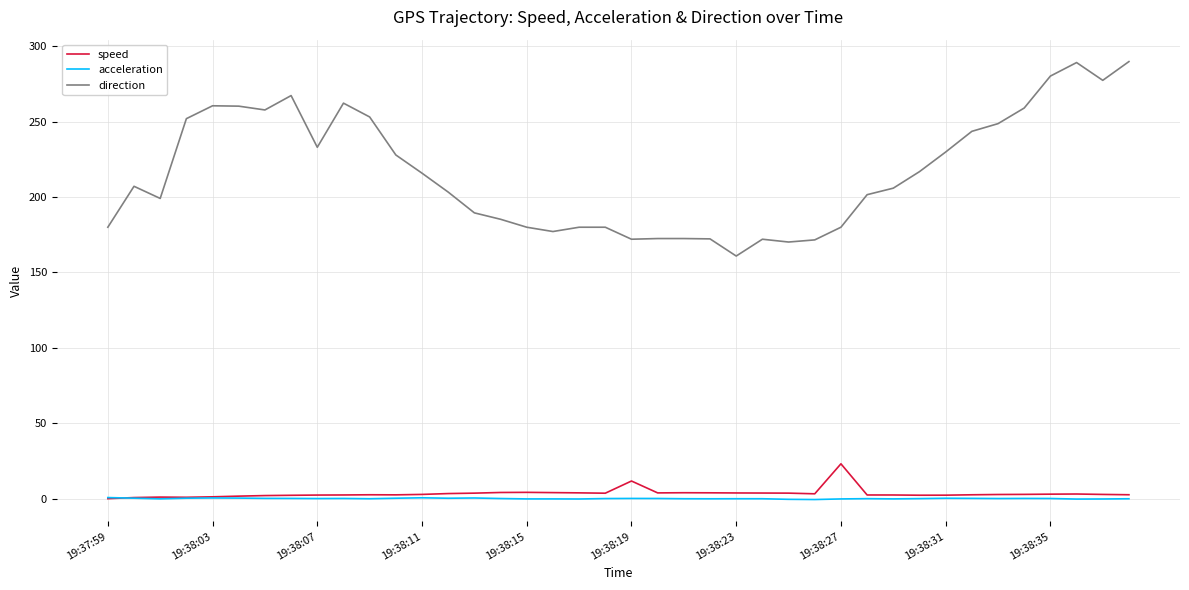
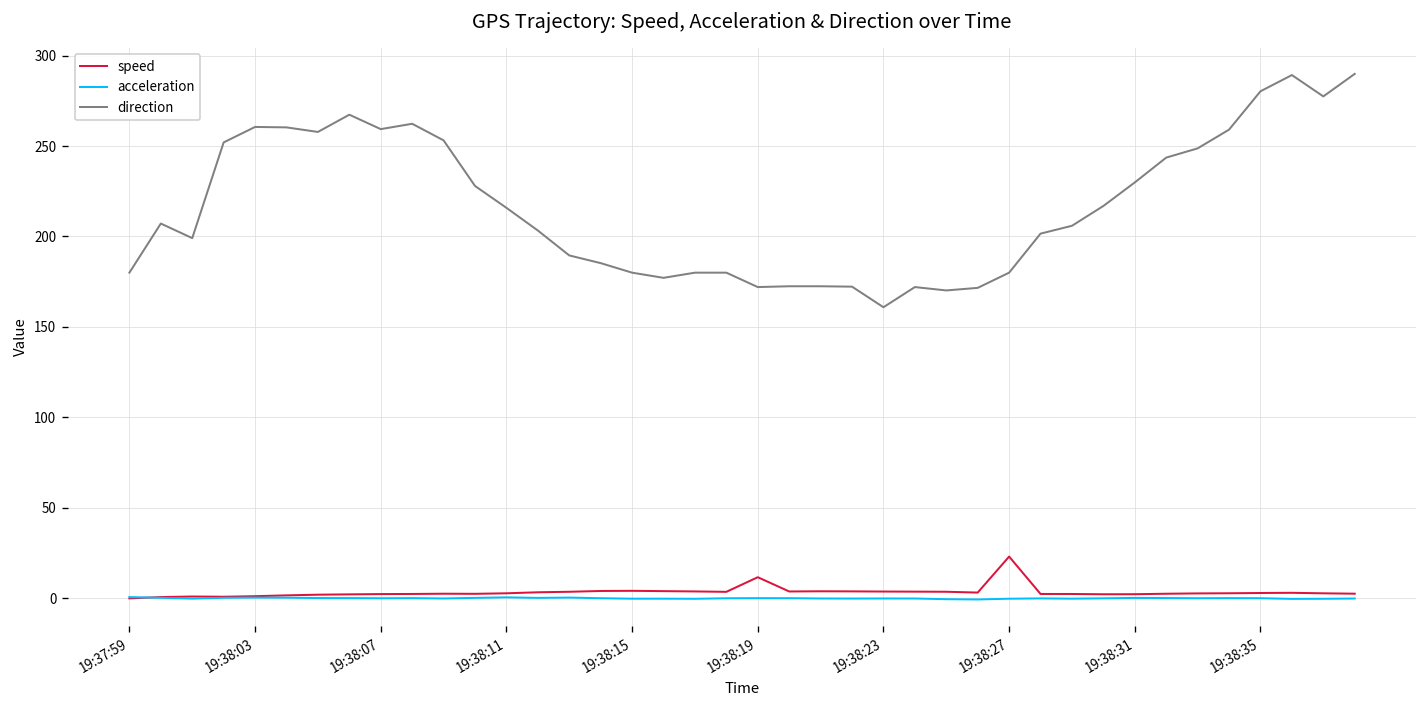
direction, 19:38:07: 233 -> 259
